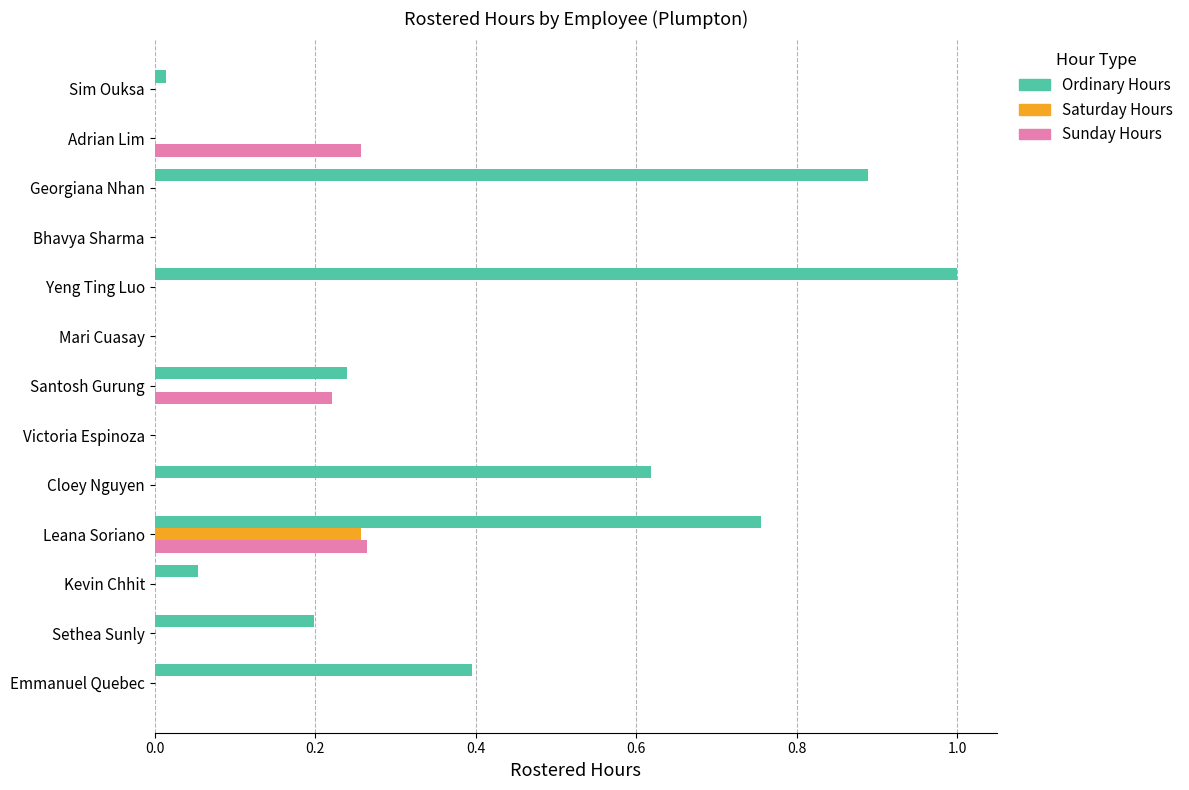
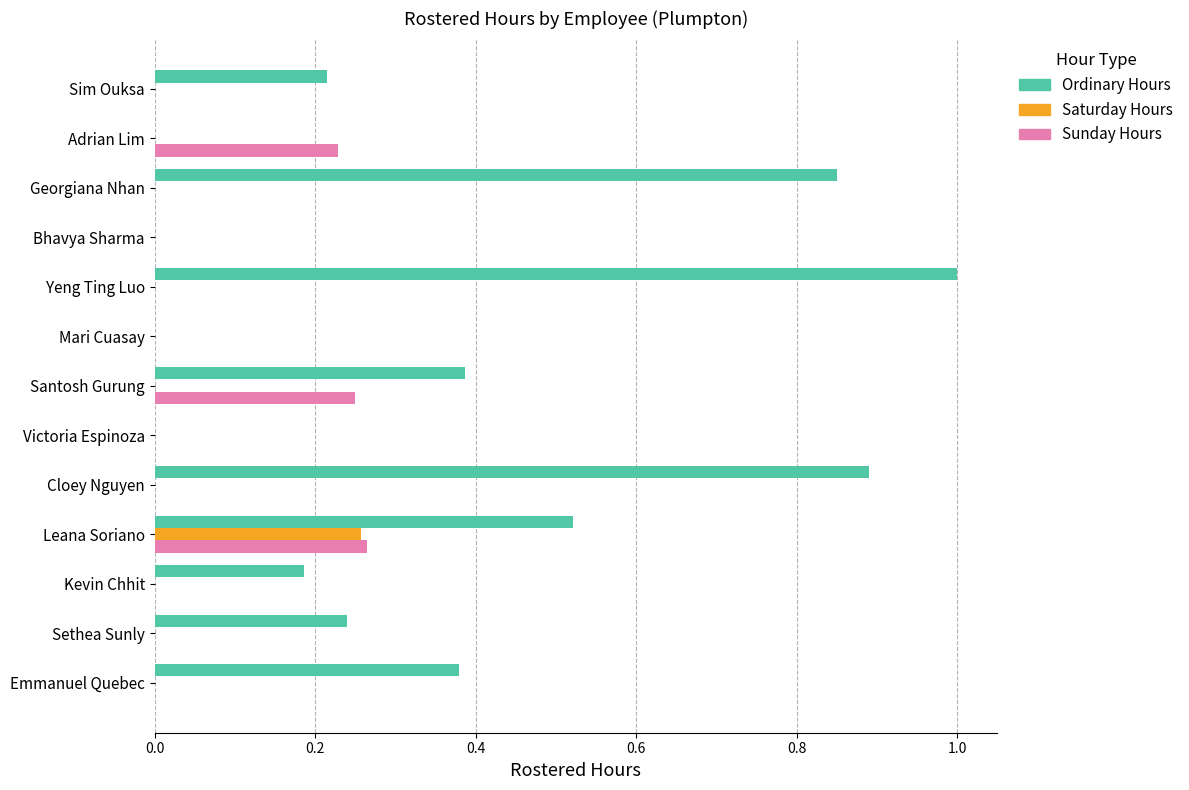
Ordinary Hours, Sim Ouksa: 0.01 -> 0.21
Sunday Hours, Adrian Lim: 0.26 -> 0.23
Ordinary Hours, Georgiana Nhan: 0.89 -> 0.85
Ordinary Hours, Santosh Gurung: 0.24 -> 0.39
Sunday Hours, Santosh Gurung: 0.22 -> 0.25
Ordinary Hours, Cloey Nguyen: 0.62 -> 0.89
Ordinary Hours, Leana Soriano: 0.76 -> 0.52
Ordinary Hours, Kevin Chhit: 0.05 -> 0.19
Ordinary Hours, Sethea Sunly: 0.20 -> 0.24
Ordinary Hours, Emmanuel Quebec: 0.40 -> 0.38
